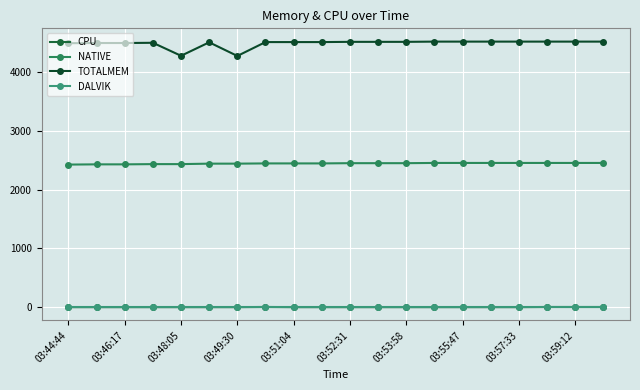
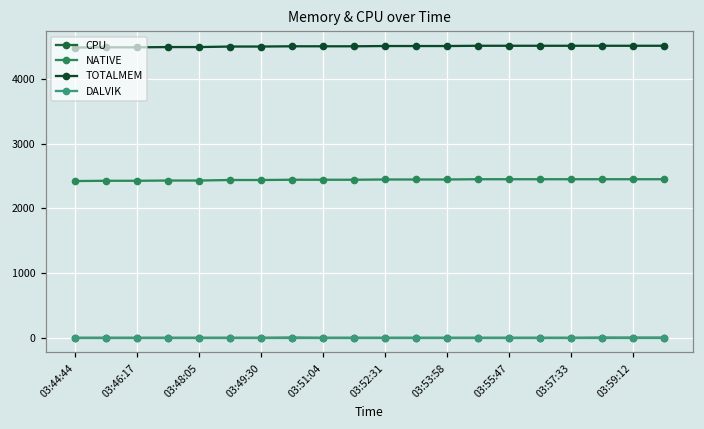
TOTALMEM, 03:48:05: 4300 -> 4500
TOTALMEM, 03:49:30: 4300 -> 4500
